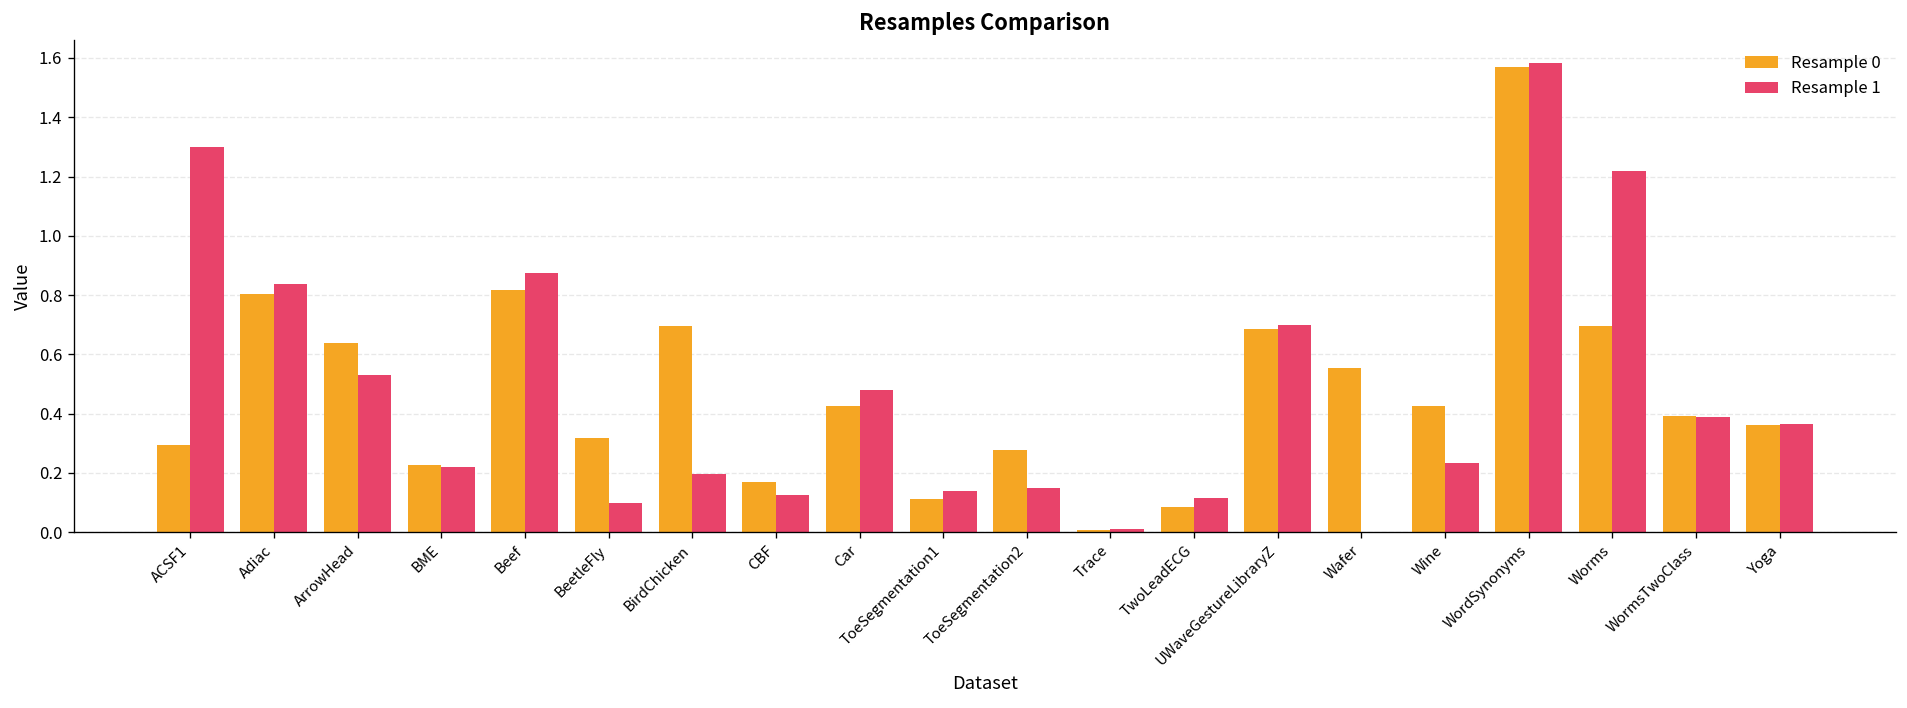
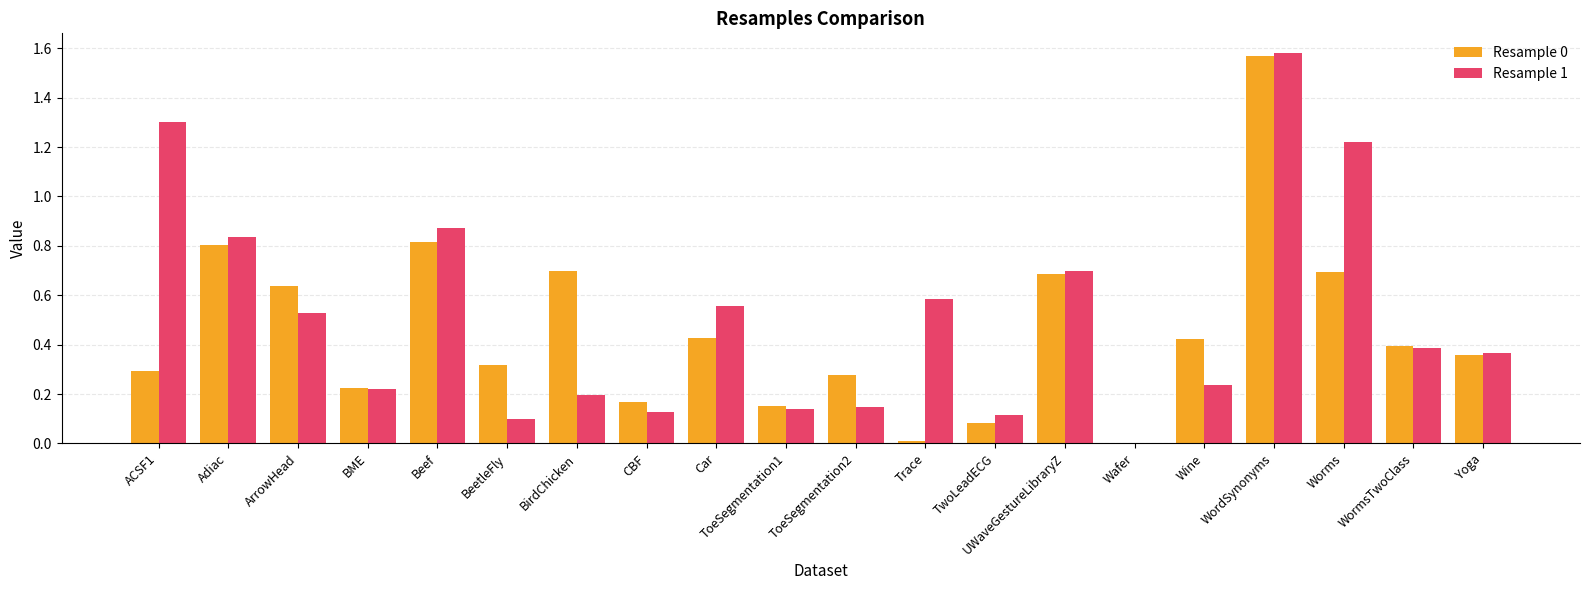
Resample 1, Car: 0.48 -> 0.56
Resample 0, ToeSegmentation1: 0.11 -> 0.15
Resample 1, Trace: 0.01 -> 0.58
Resample 0, Wafer: 0.55 -> 0.00
